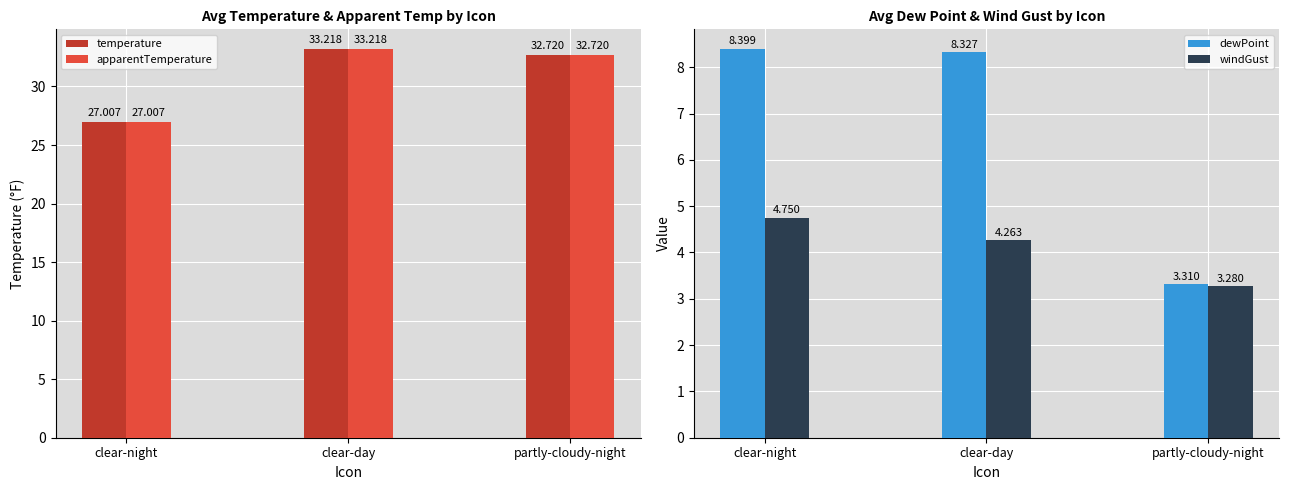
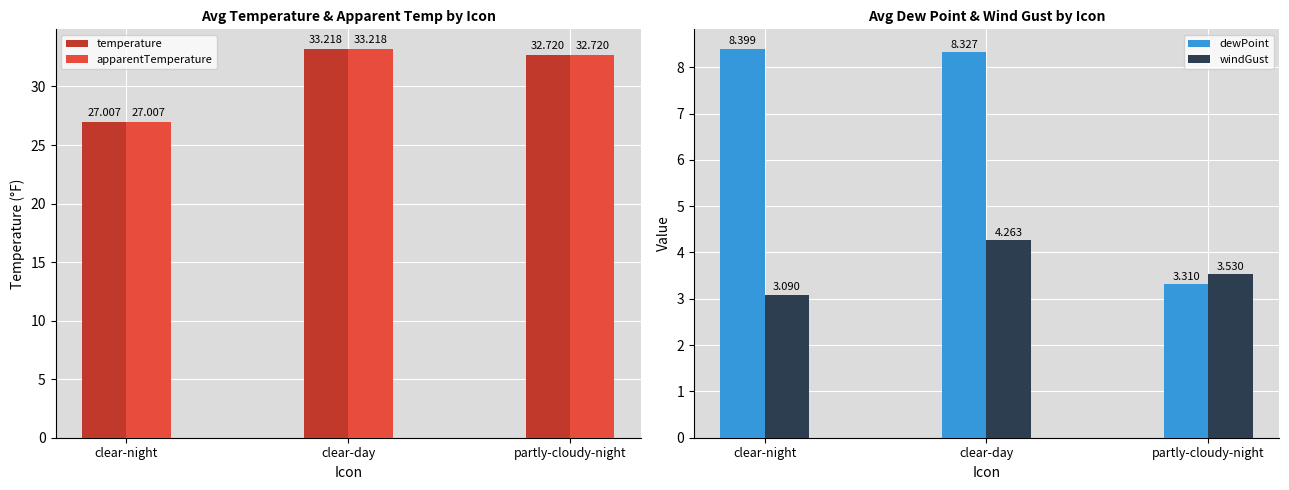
Avg Dew Point & Wind Gust by Icon, windGust, clear-night: 4.750 -> 3.090
Avg Dew Point & Wind Gust by Icon, windGust, partly-cloudy-night: 3.280 -> 3.530
